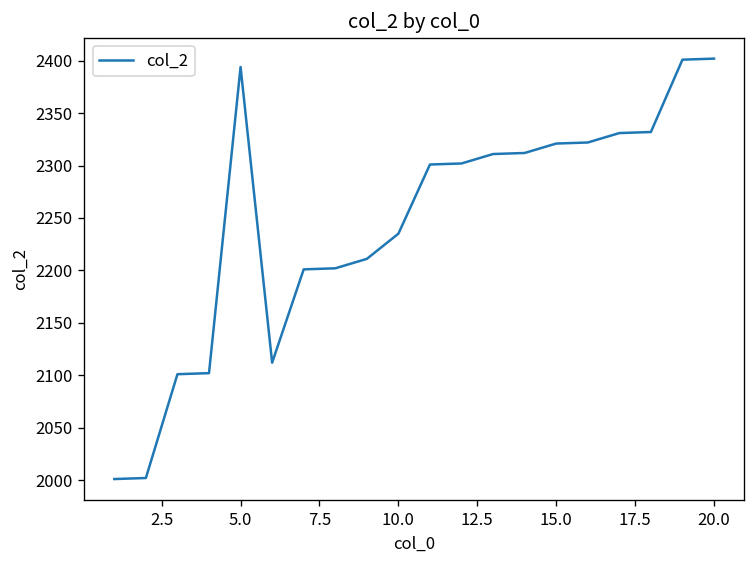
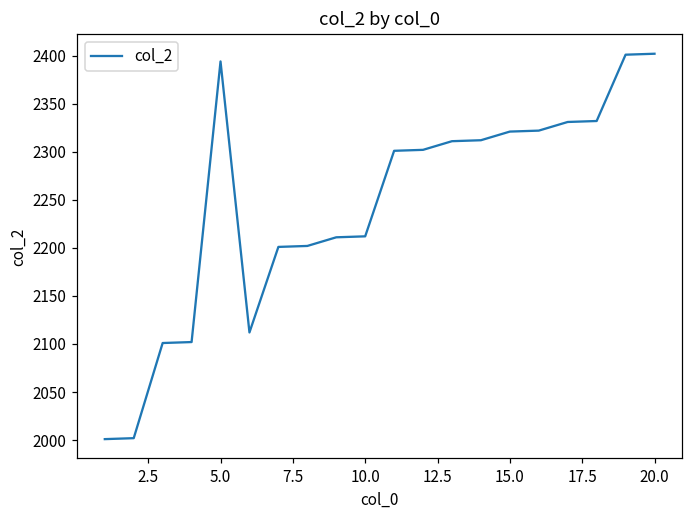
10.0: 2240 -> 2210
